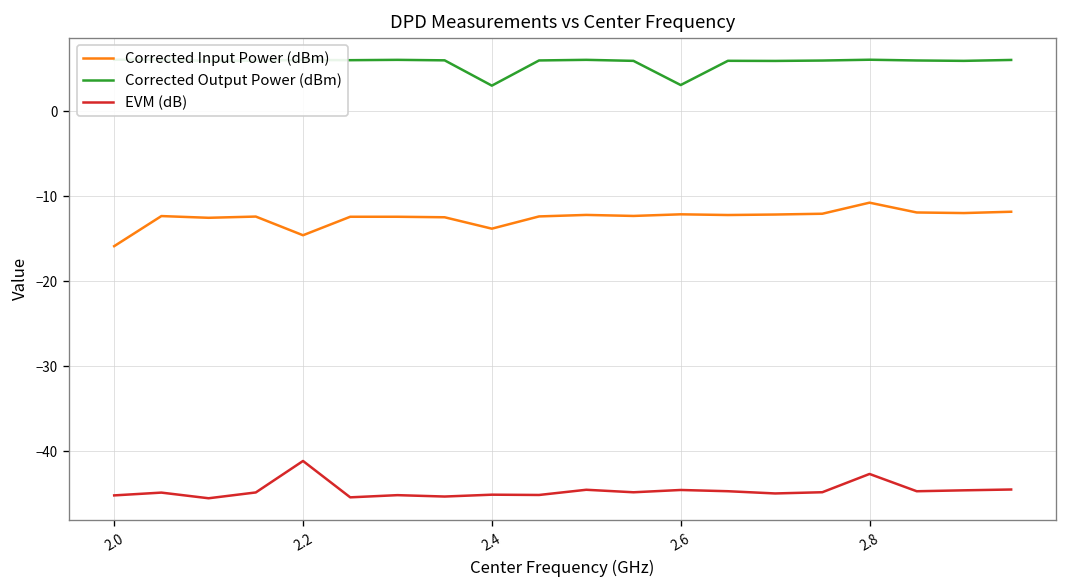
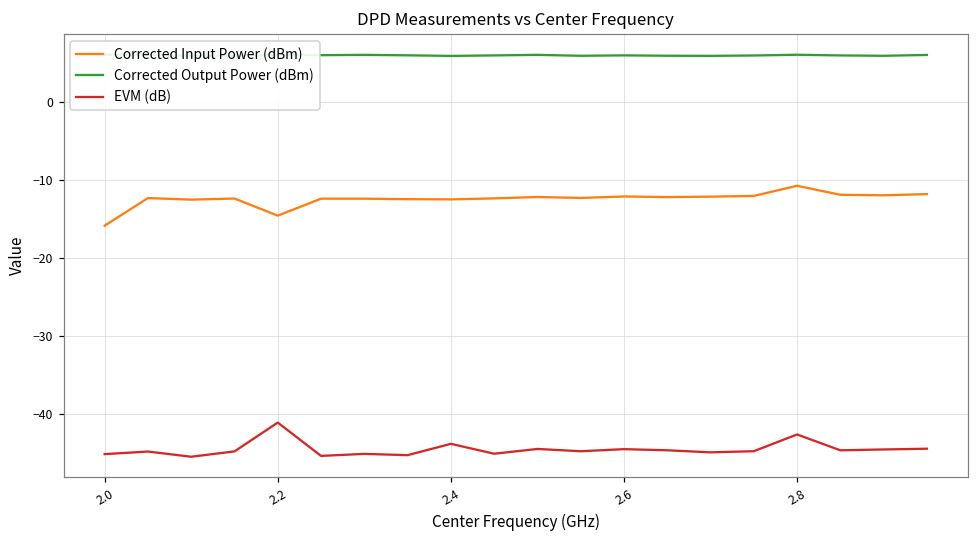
Corrected Input Power (dBm), 2.4: -14 -> -12
Corrected Output Power (dBm), 2.4: 3 -> 6
EVM (dB), 2.4: -45 -> -44
Corrected Output Power (dBm), 2.6: 3 -> 6
